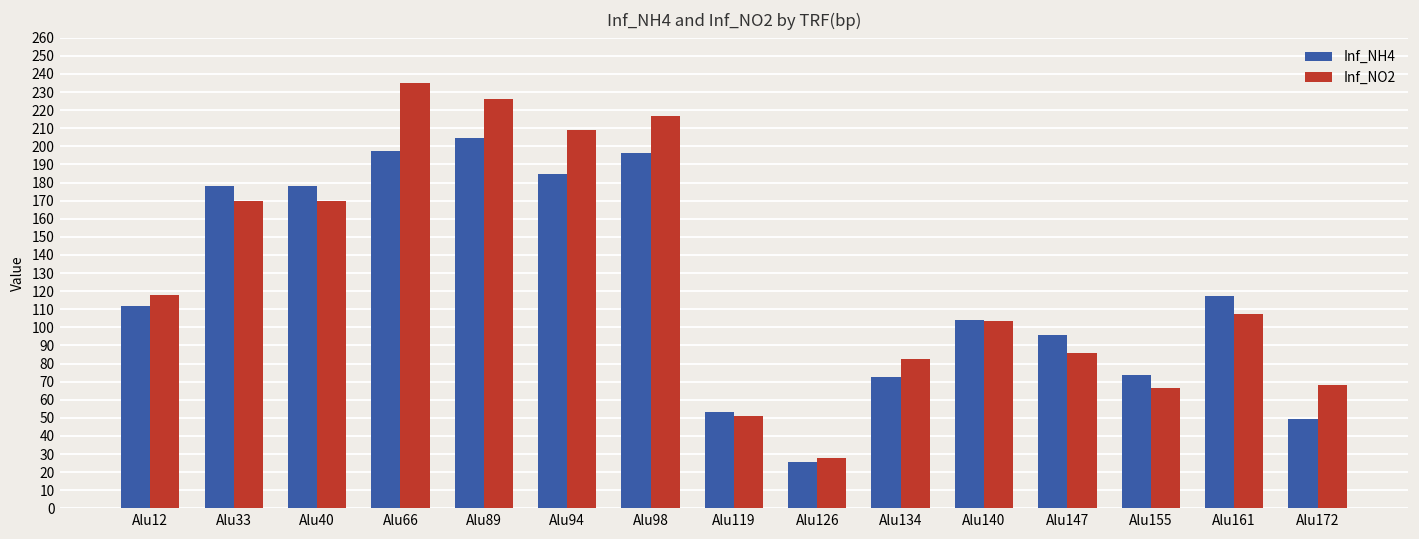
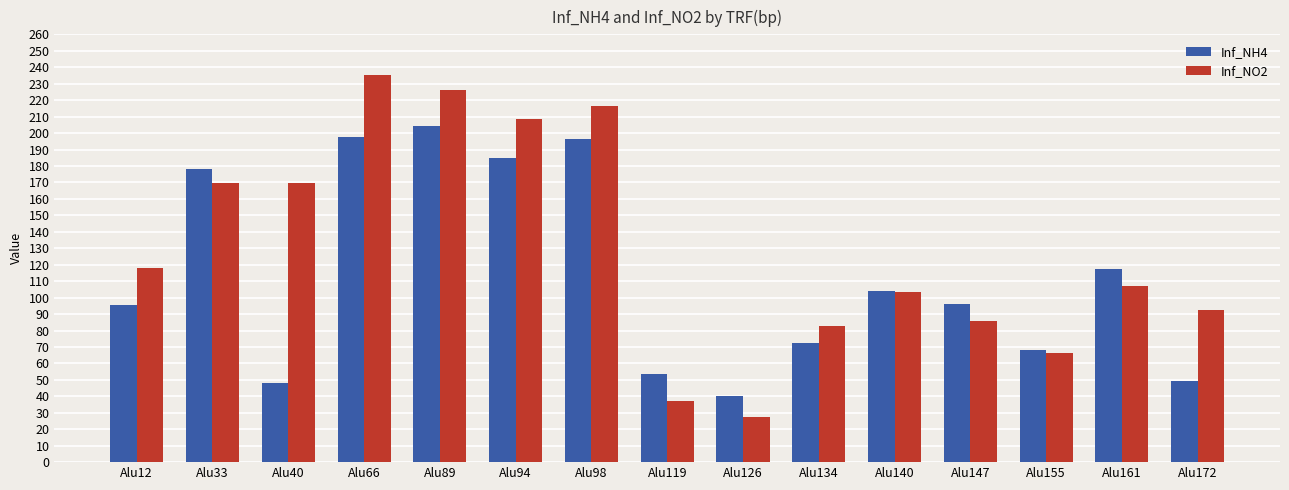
Inf_NH4, Alu12: 112 -> 96
Inf_NH4, Alu40: 178 -> 48
Inf_NO2, Alu119: 51 -> 37
Inf_NH4, Alu126: 26 -> 40
Inf_NH4, Alu155: 74 -> 68
Inf_NO2, Alu172: 68 -> 93
